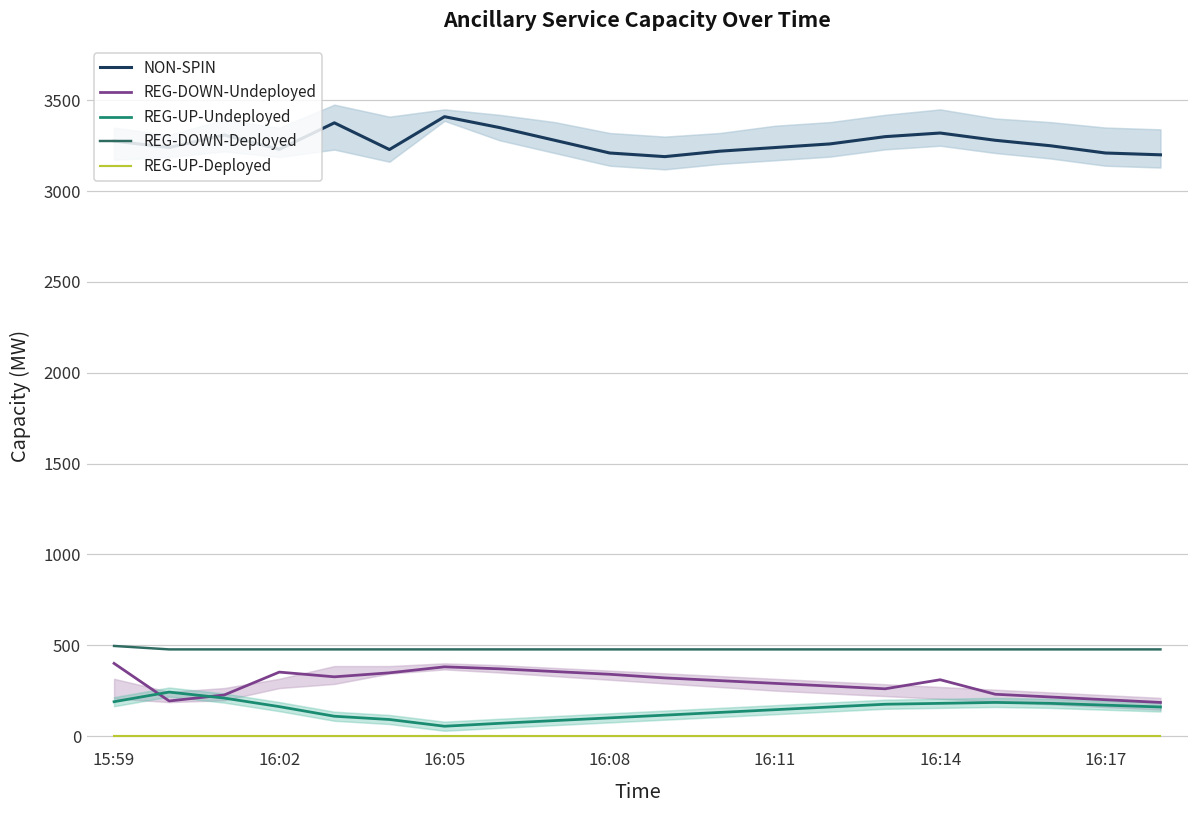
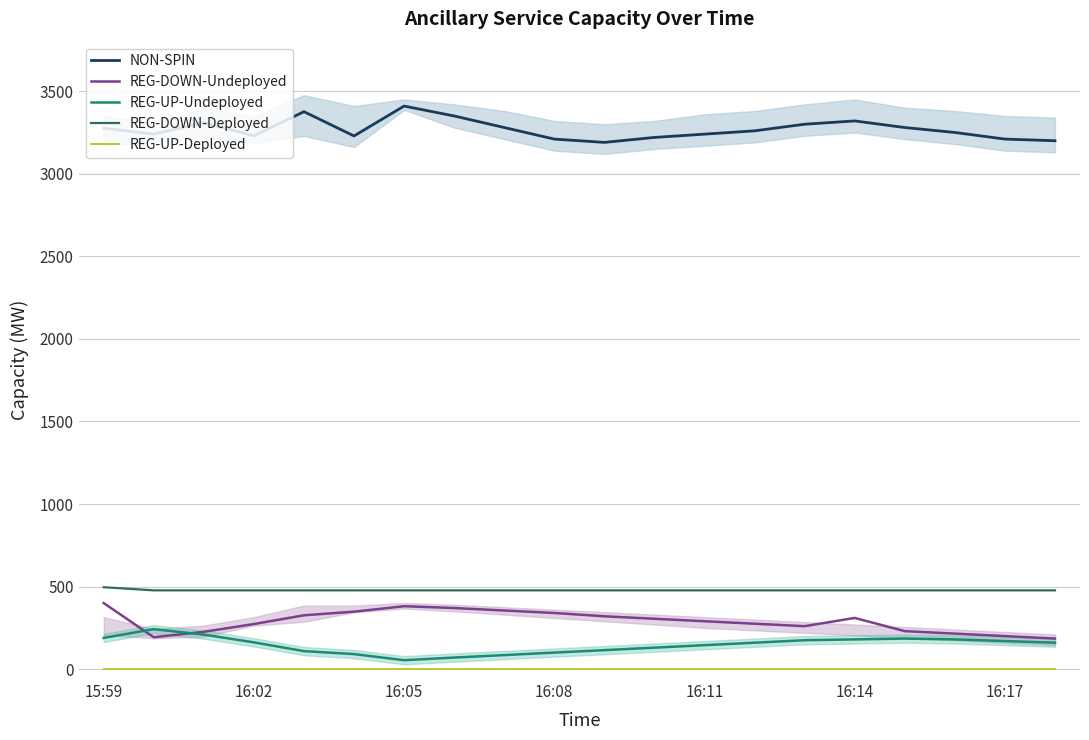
REG-DOWN-Undeployed, 16:02: 350 -> 270
